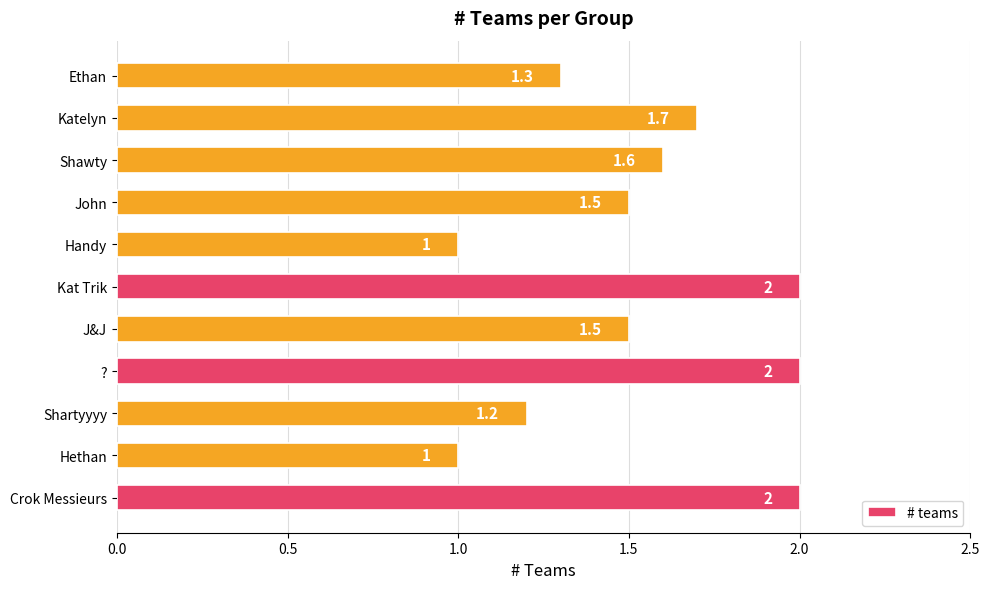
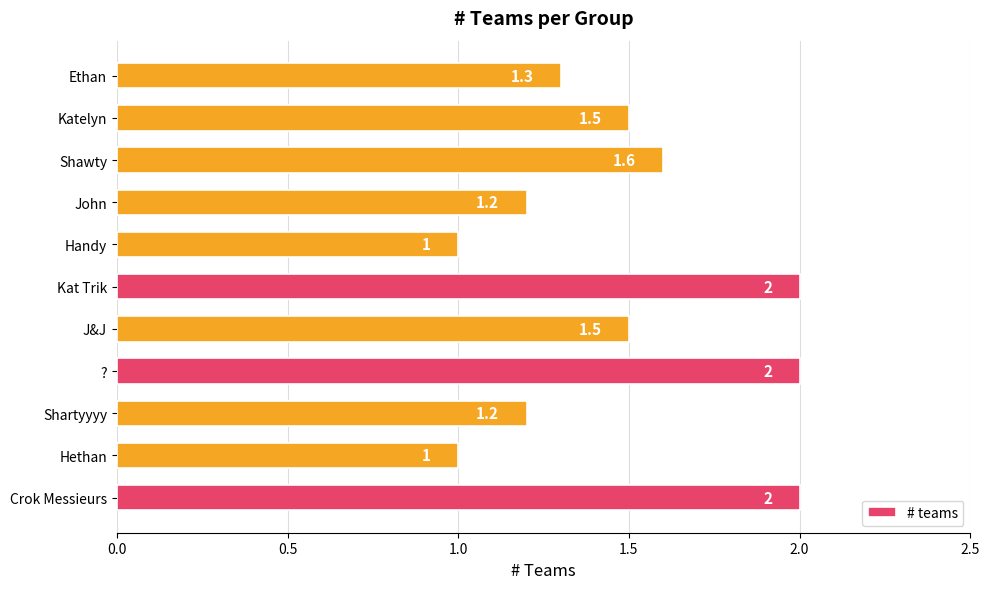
Katelyn: 1.7 -> 1.5
John: 1.5 -> 1.2
